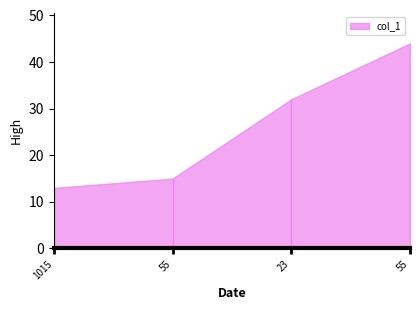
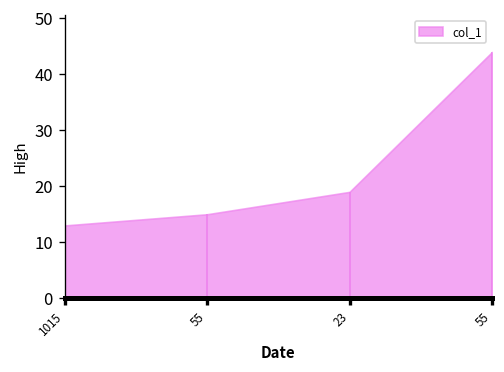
23: 32 -> 19
